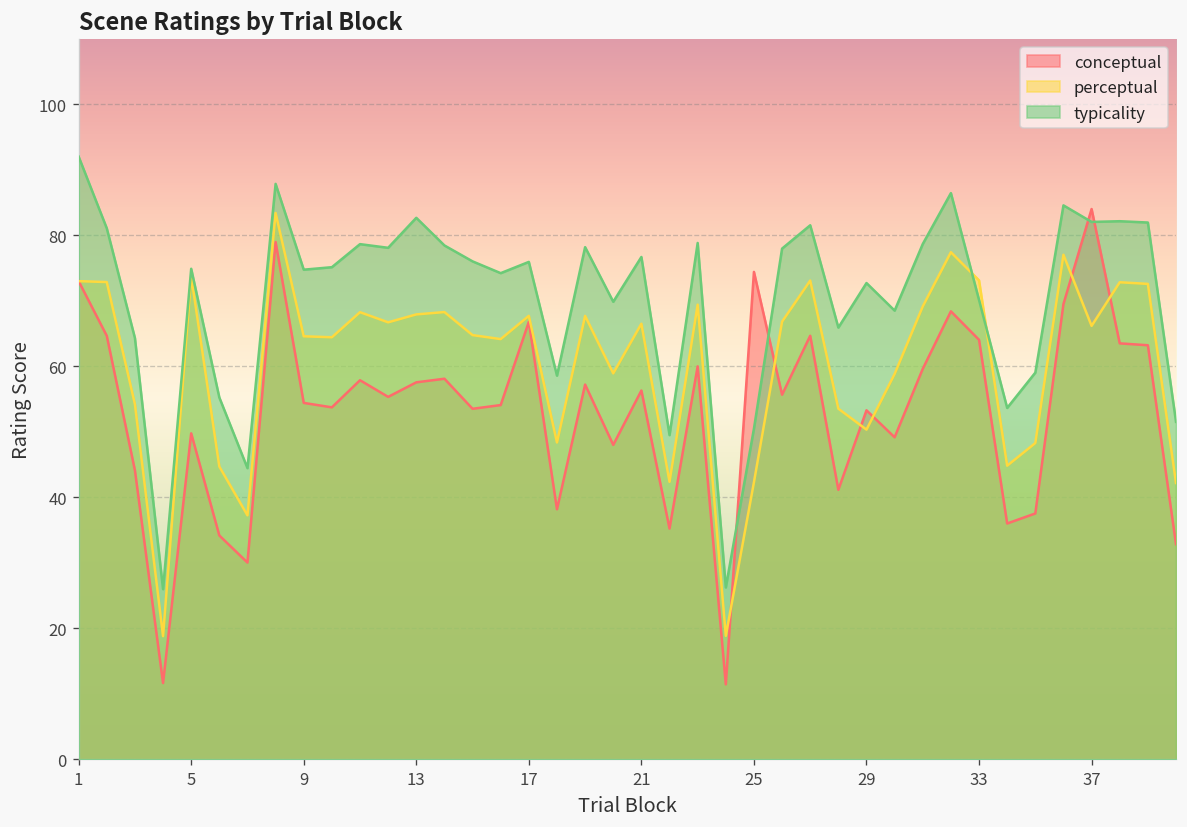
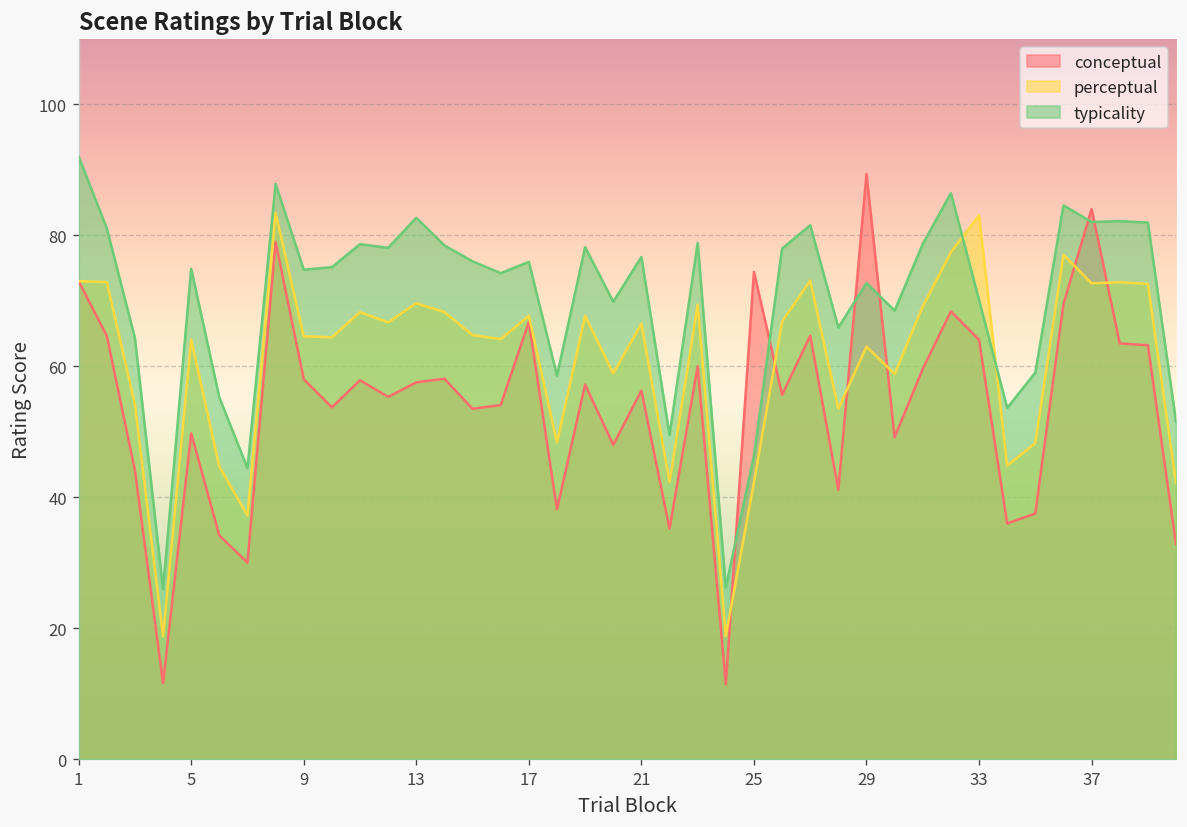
perceptual, 5: 74 -> 64
conceptual, 9: 54 -> 58
perceptual, 13: 68 -> 70
typicality, 25: 51 -> 46
conceptual, 29: 53 -> 89
perceptual, 29: 50 -> 63
perceptual, 33: 73 -> 83
perceptual, 37: 66 -> 73
